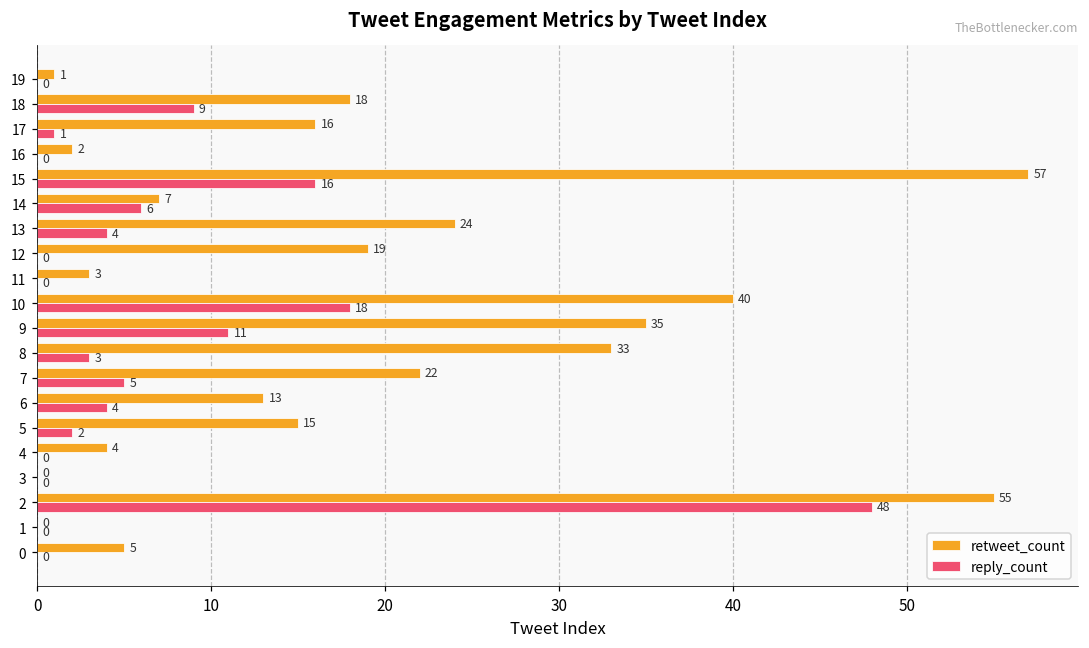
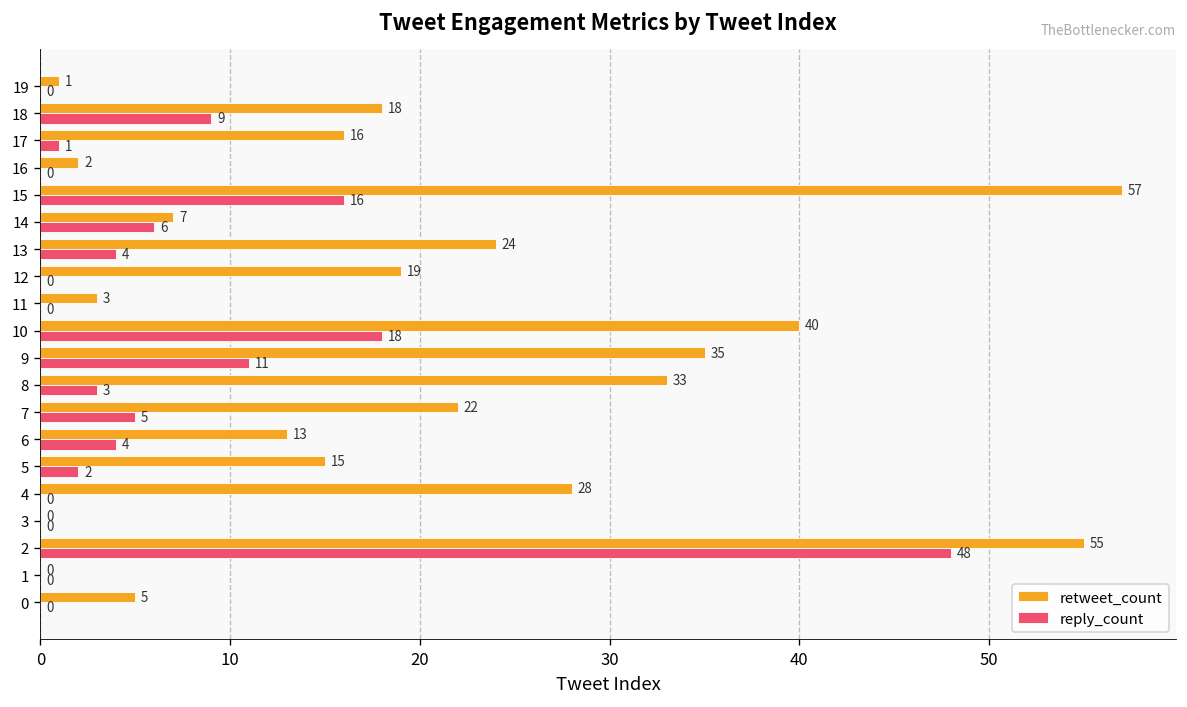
retweet_count, 4: 4 -> 28
